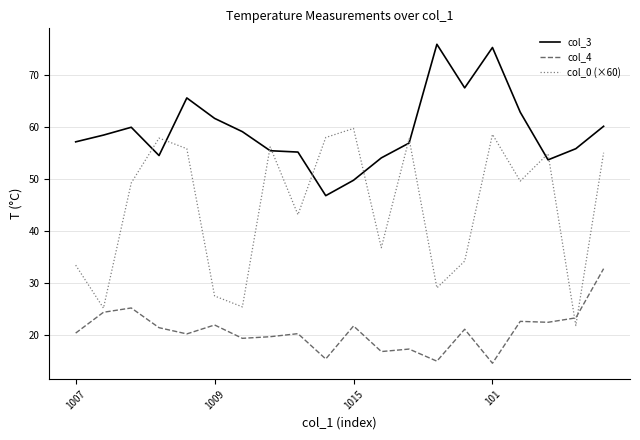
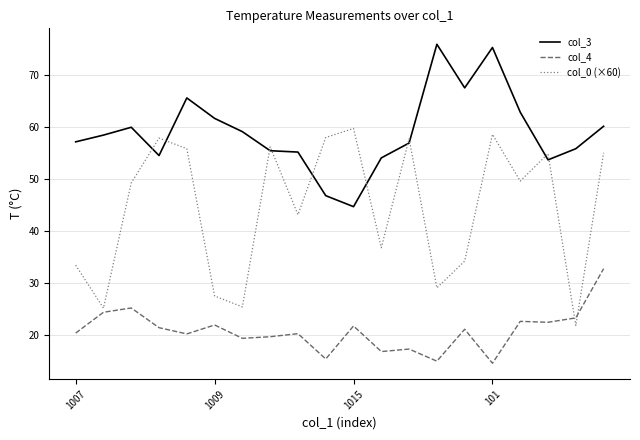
col_3, 1015: 50 -> 45
